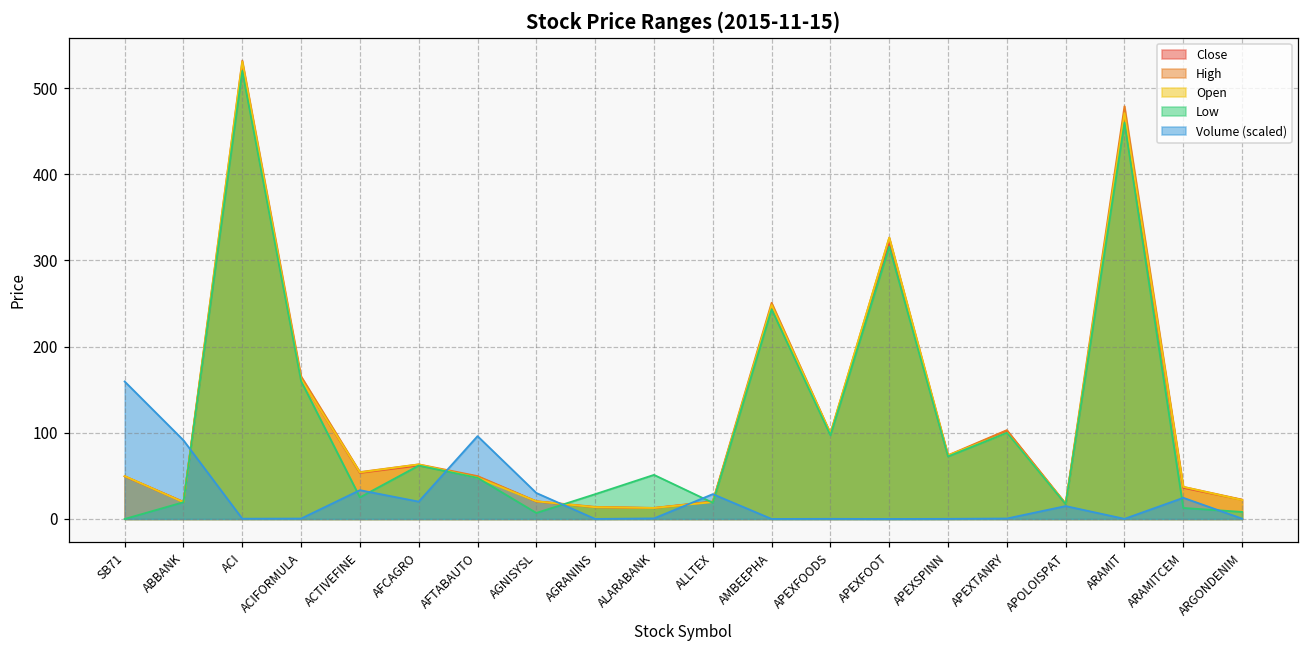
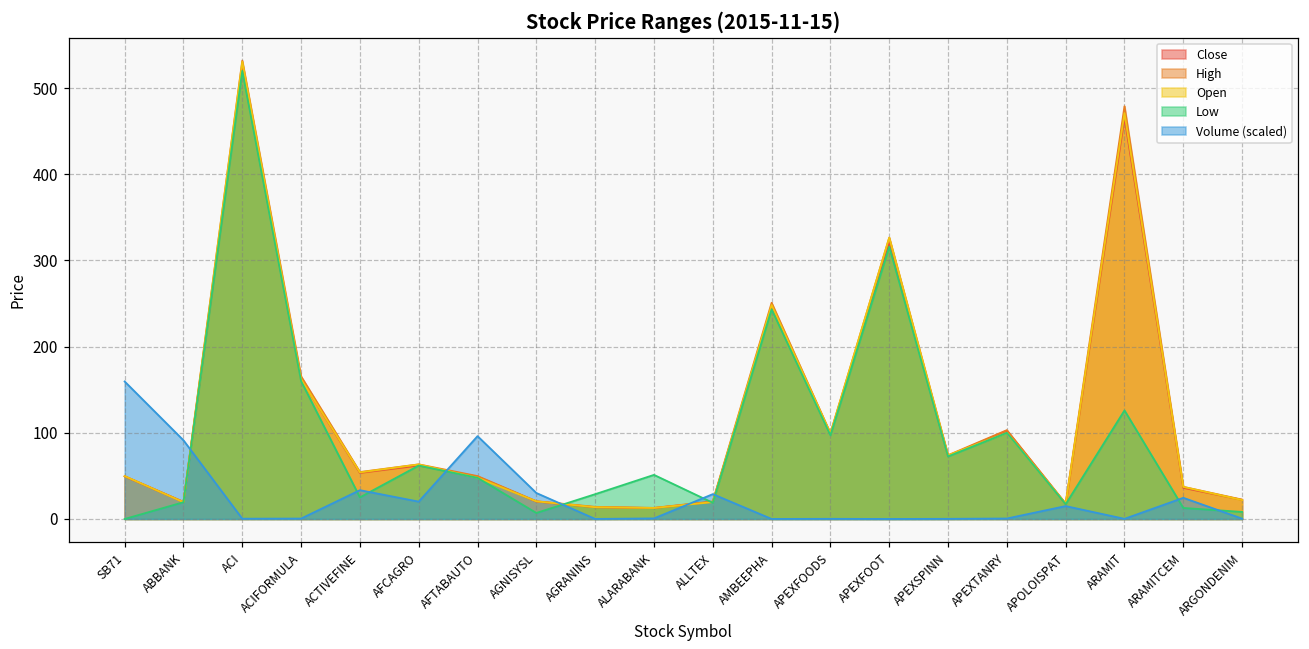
Low, ARAMIT: 460 -> 130
